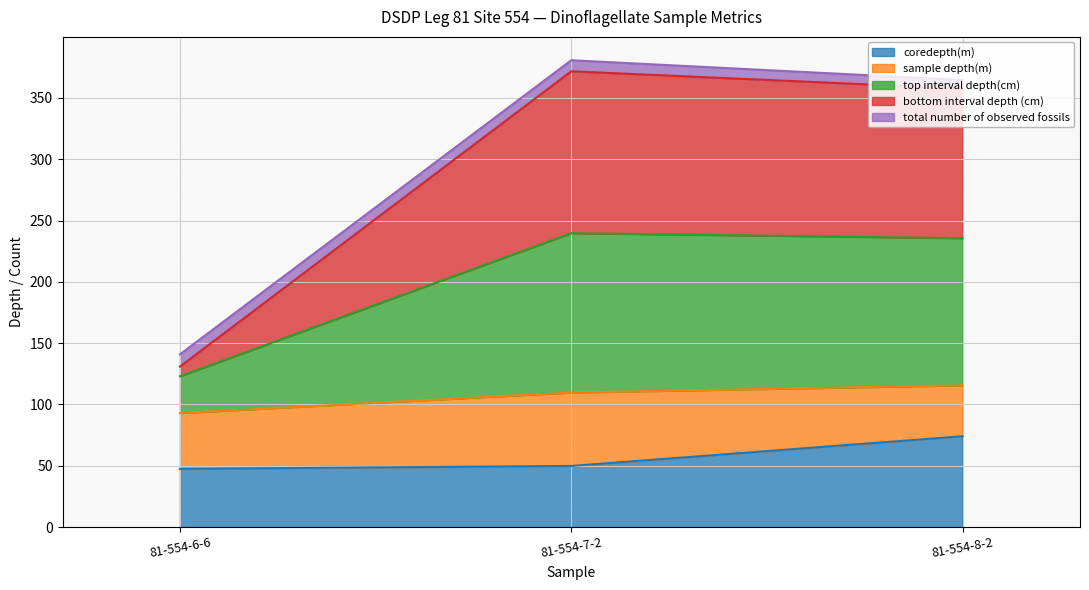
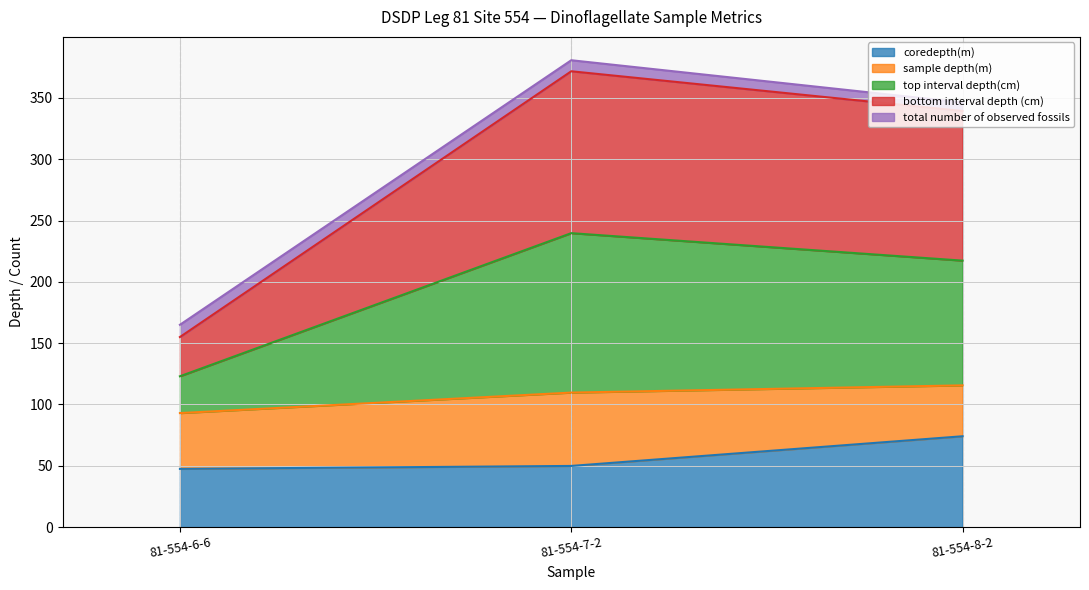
bottom interval depth (cm), 81-554-6-6: 8 -> 32
top interval depth(cm), 81-554-8-2: 120 -> 102
